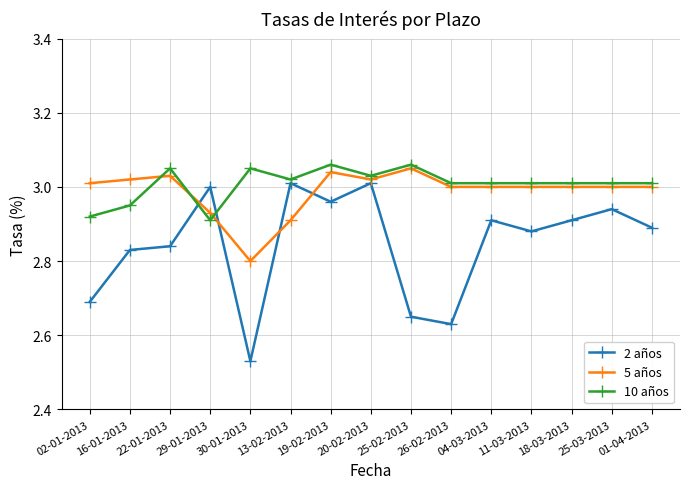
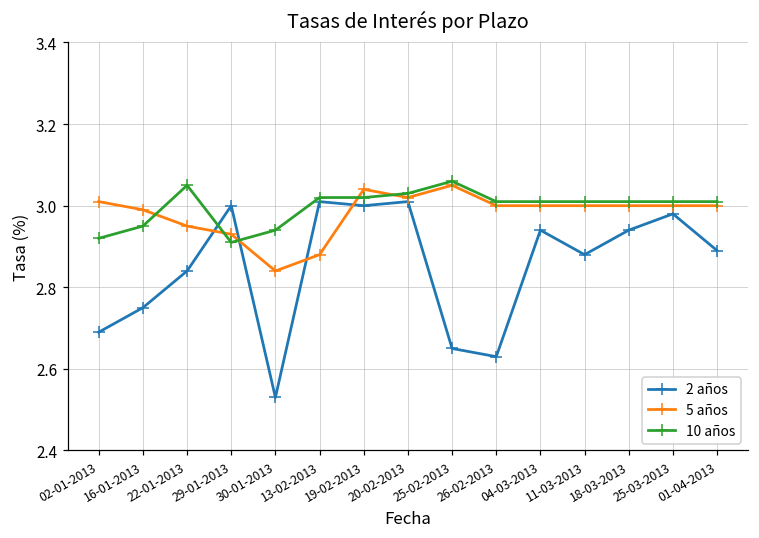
2 años, 16-01-2013: 2.83 -> 2.75
5 años, 16-01-2013: 3.02 -> 2.99
5 años, 22-01-2013: 3.03 -> 2.95
5 años, 30-01-2013: 2.80 -> 2.84
10 años, 30-01-2013: 3.05 -> 2.94
5 años, 13-02-2013: 2.91 -> 2.88
2 años, 19-02-2013: 2.96 -> 3.00
10 años, 19-02-2013: 3.06 -> 3.02
2 años, 04-03-2013: 2.91 -> 2.94
2 años, 18-03-2013: 2.91 -> 2.94
2 años, 25-03-2013: 2.94 -> 2.98
